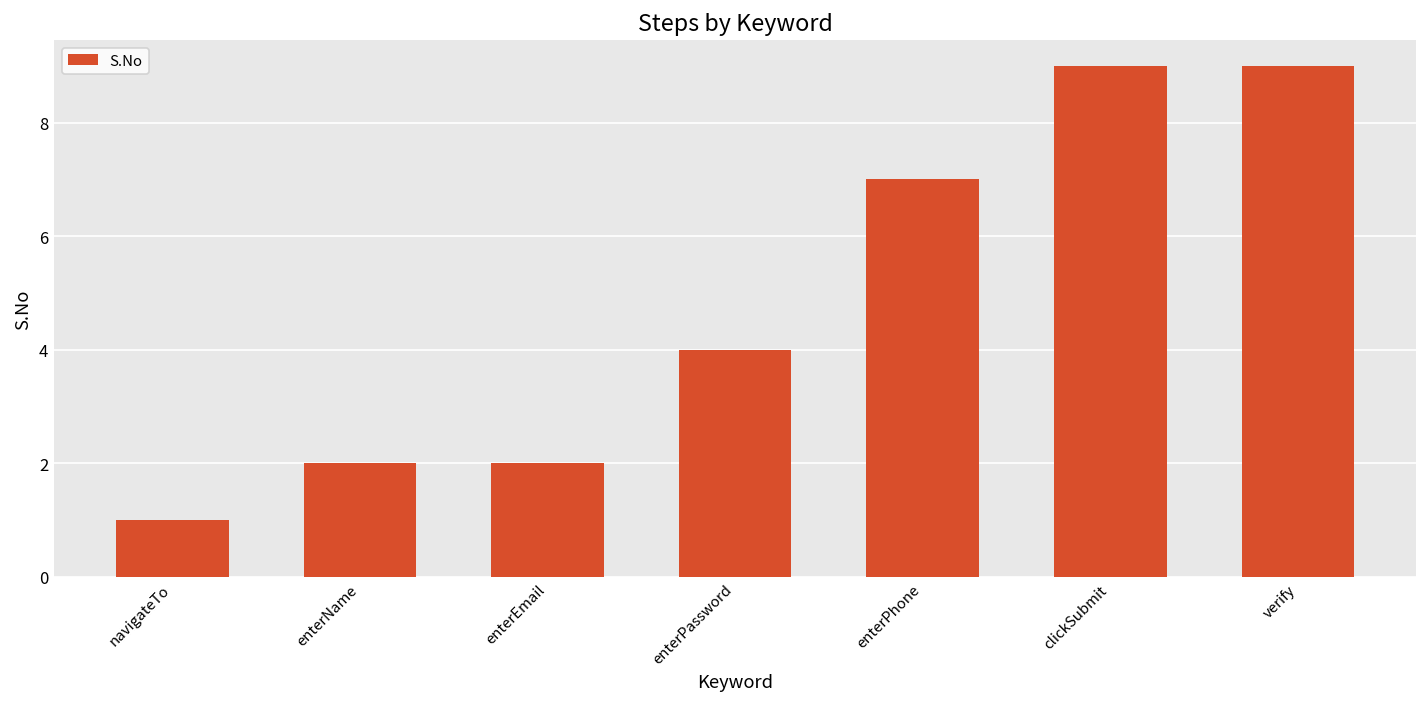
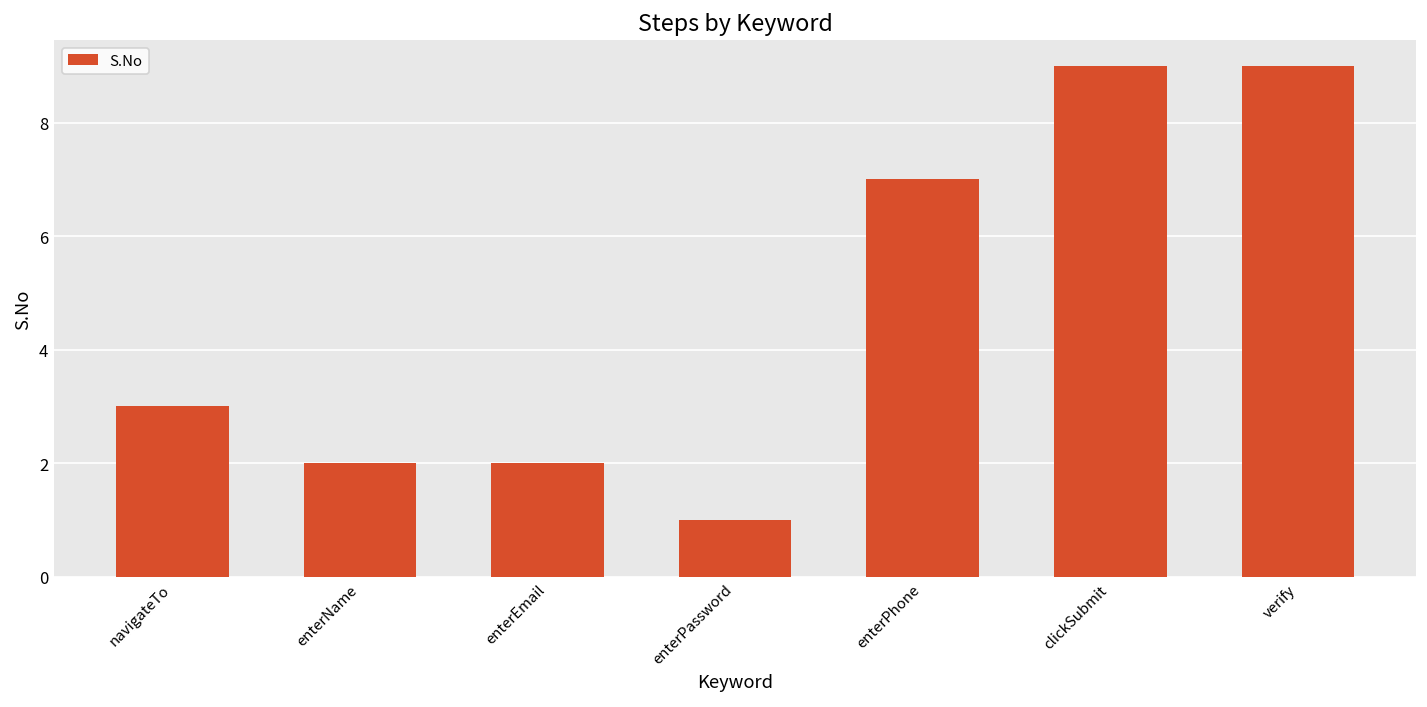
navigateTo: 1 -> 3
enterPassword: 4 -> 1
